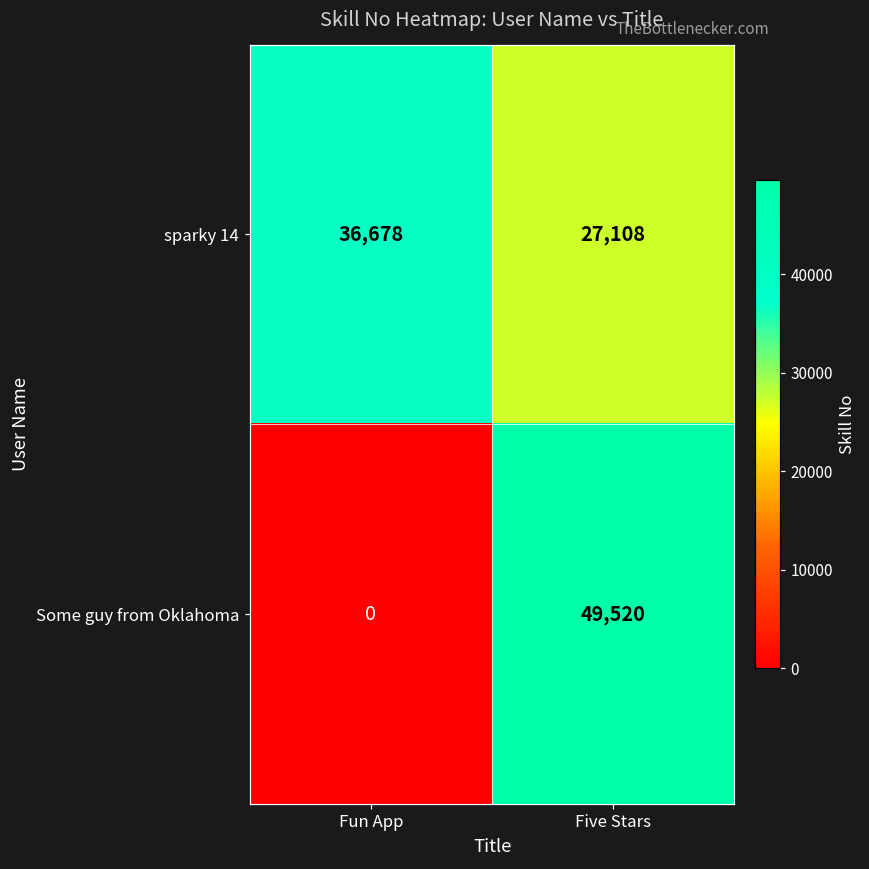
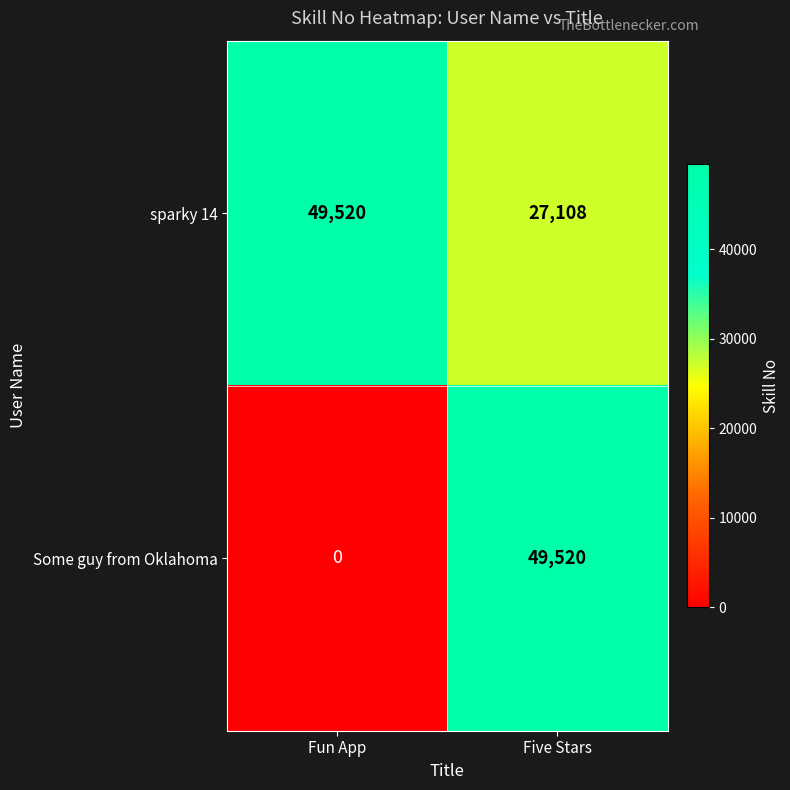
sparky 14, Fun App: 36,678 -> 49,520
